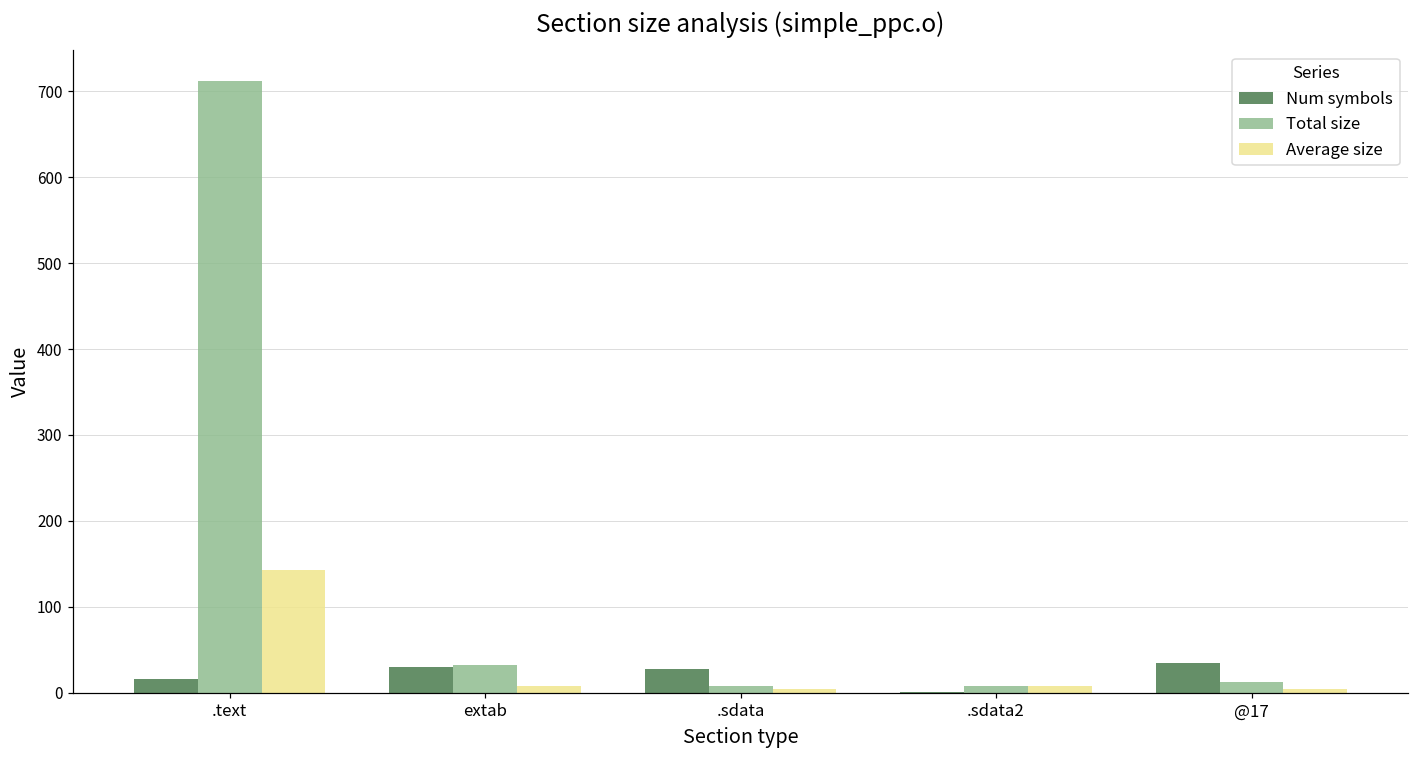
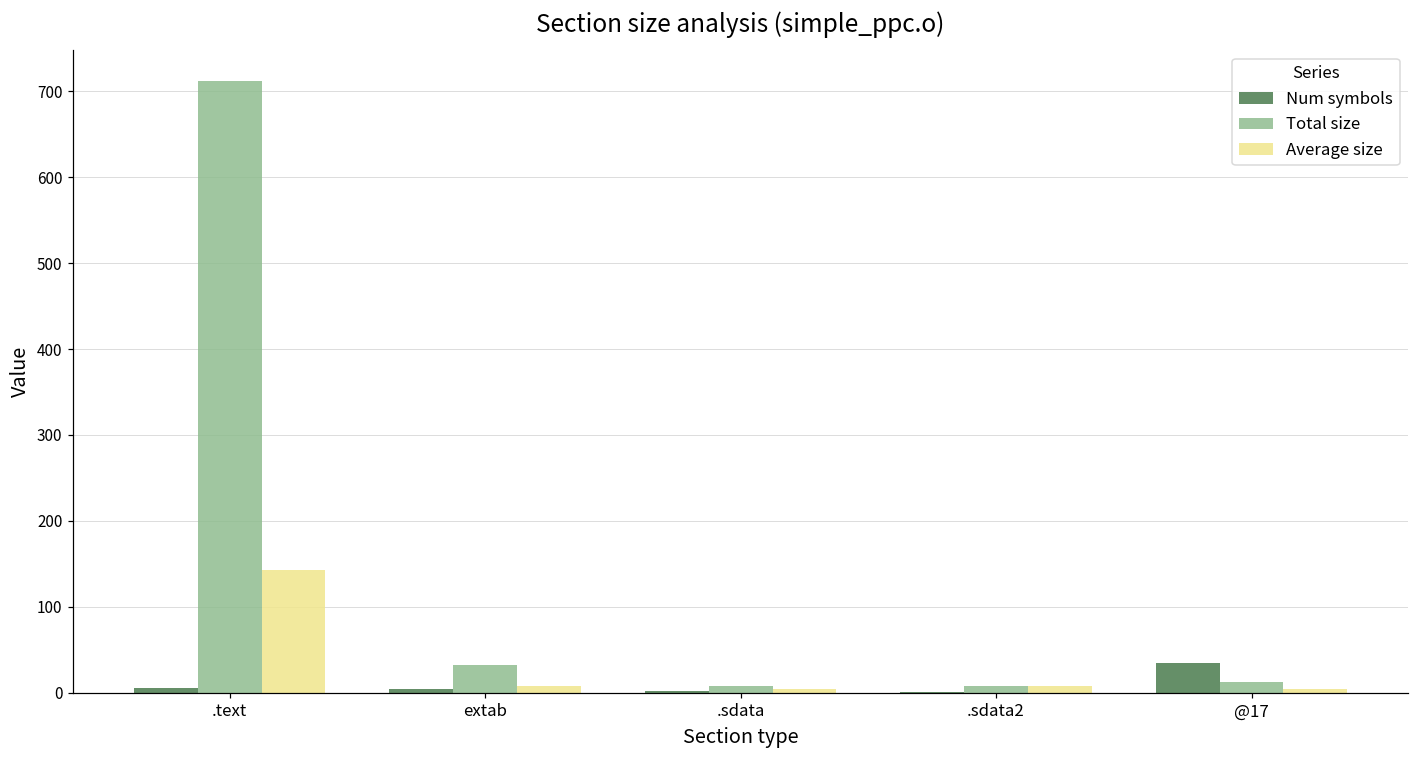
Num symbols, .text: 20 -> 10
Num symbols, extab: 30 -> 0
Num symbols, .sdata: 30 -> 0
